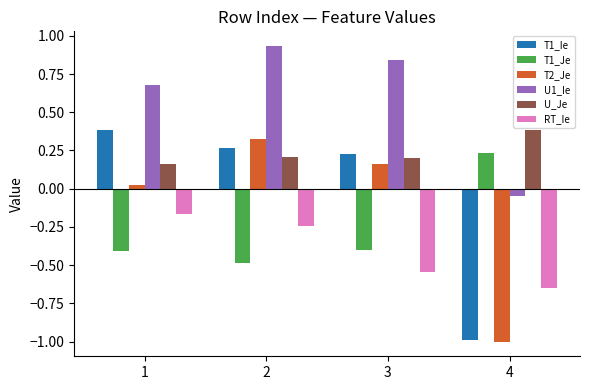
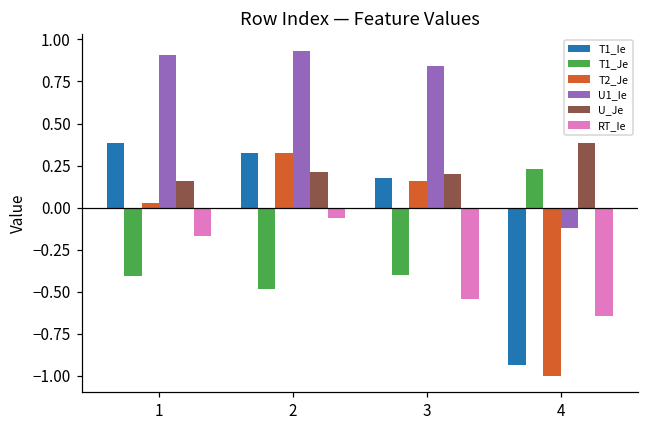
U1_Ie, 1: 0.68 -> 0.91
T1_Ie, 2: 0.26 -> 0.33
RT_Ie, 2: -0.24 -> -0.06
T1_Ie, 3: 0.23 -> 0.17
T1_Ie, 4: -0.99 -> -0.94
U1_Ie, 4: -0.05 -> -0.12
